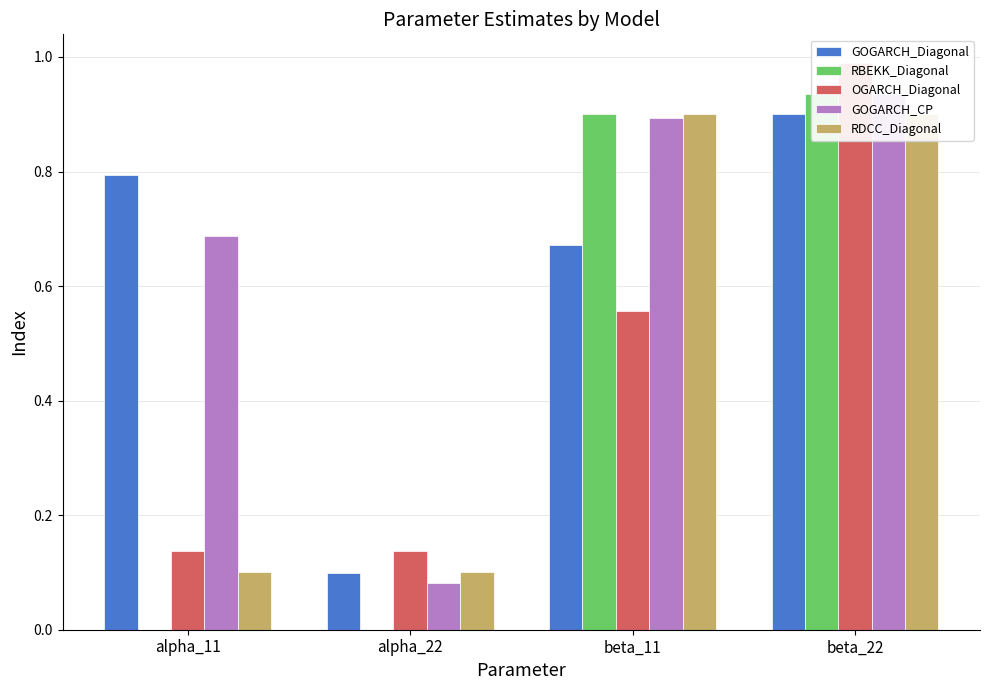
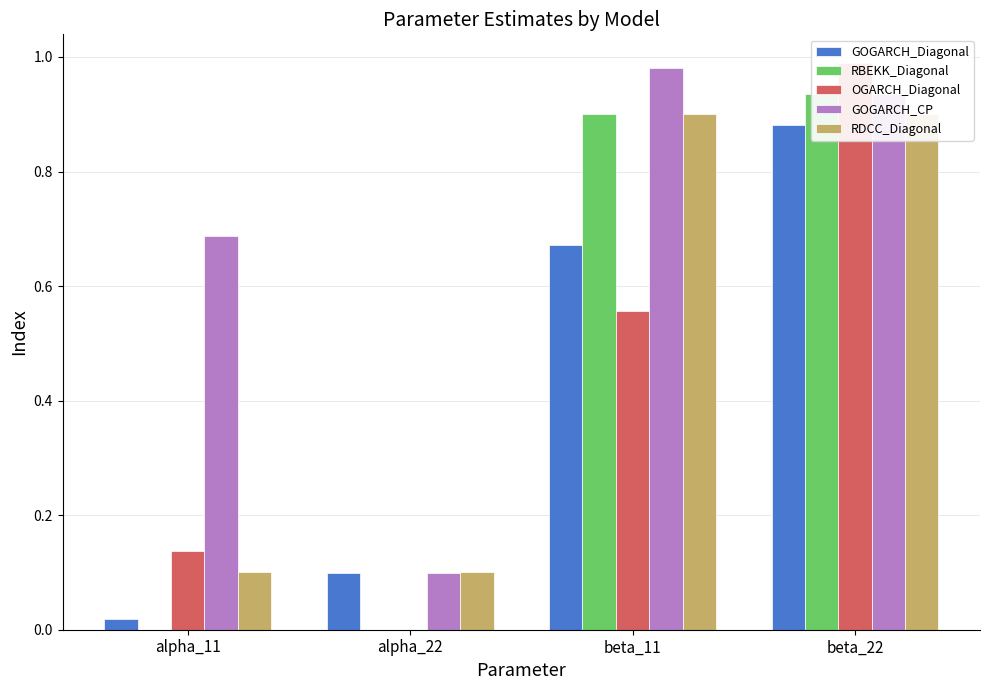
GOGARCH_Diagonal, alpha_11: 0.79 -> 0.02
OGARCH_Diagonal, alpha_22: 0.14 -> 0.00
GOGARCH_CP, alpha_22: 0.08 -> 0.10
GOGARCH_CP, beta_11: 0.89 -> 0.98
GOGARCH_Diagonal, beta_22: 0.90 -> 0.88
